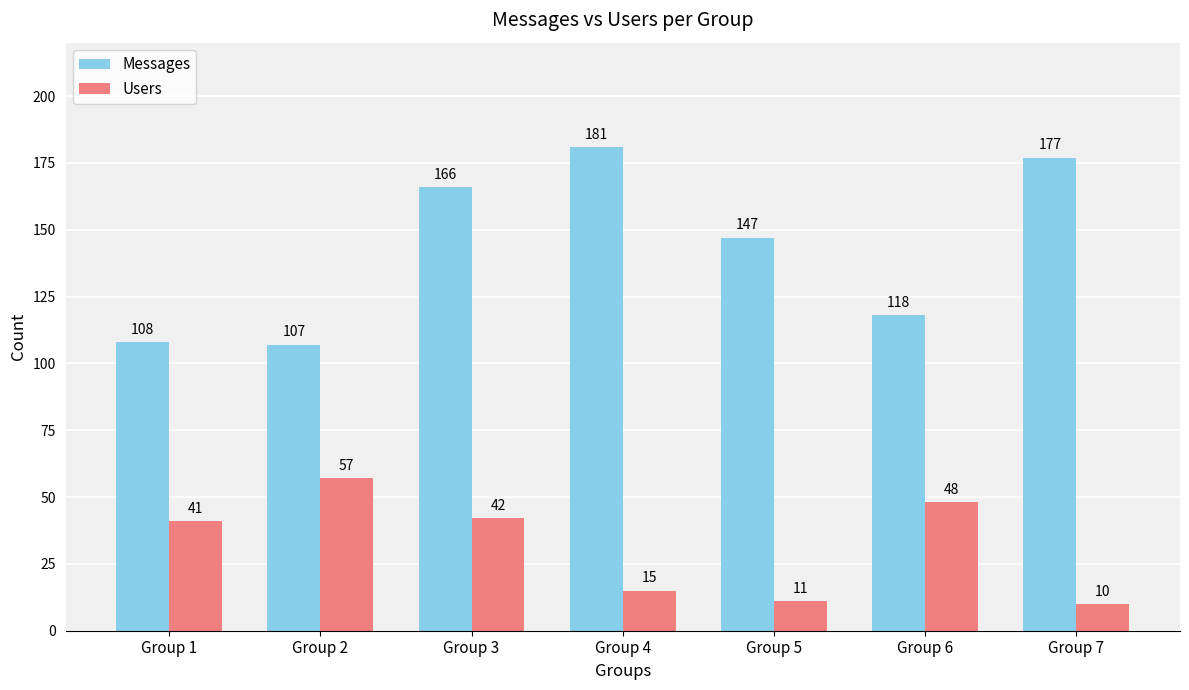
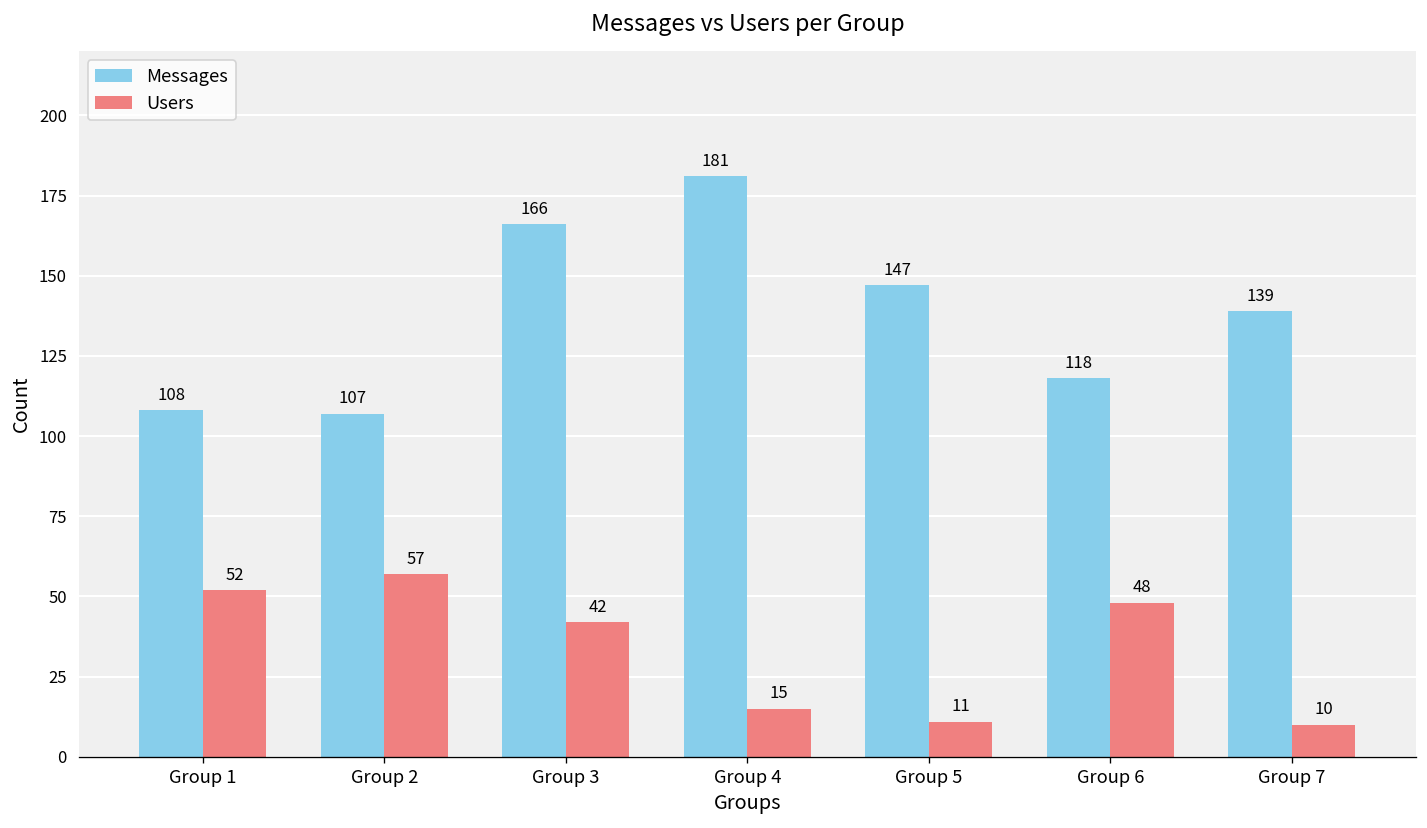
Users, Group 1: 41 -> 52
Messages, Group 7: 177 -> 139
